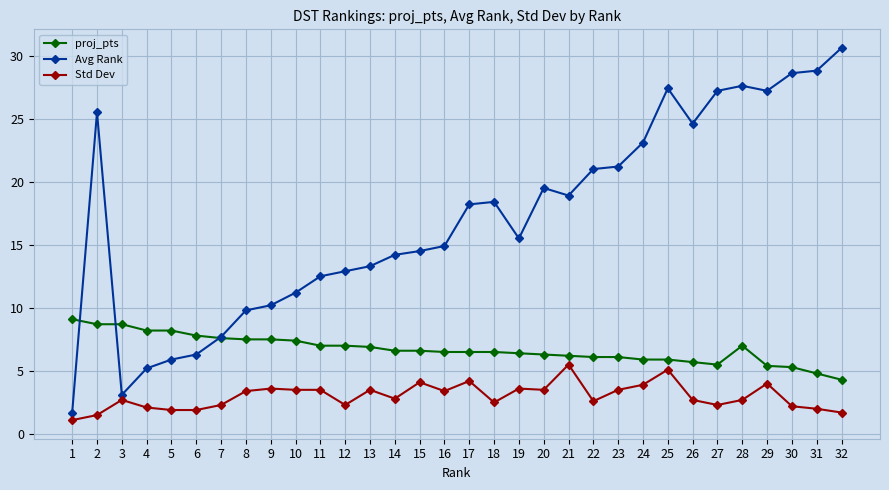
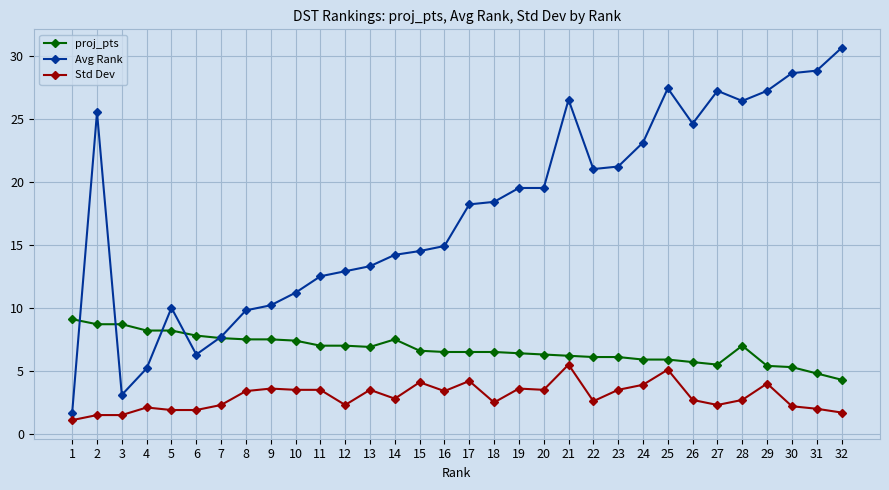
Std Dev, 3: 2.7 -> 1.5
Avg Rank, 5: 5.9 -> 10.0
proj_pts, 14: 6.6 -> 7.5
Avg Rank, 19: 15.5 -> 19.5
Avg Rank, 21: 18.9 -> 26.5
Avg Rank, 28: 27.6 -> 26.4
